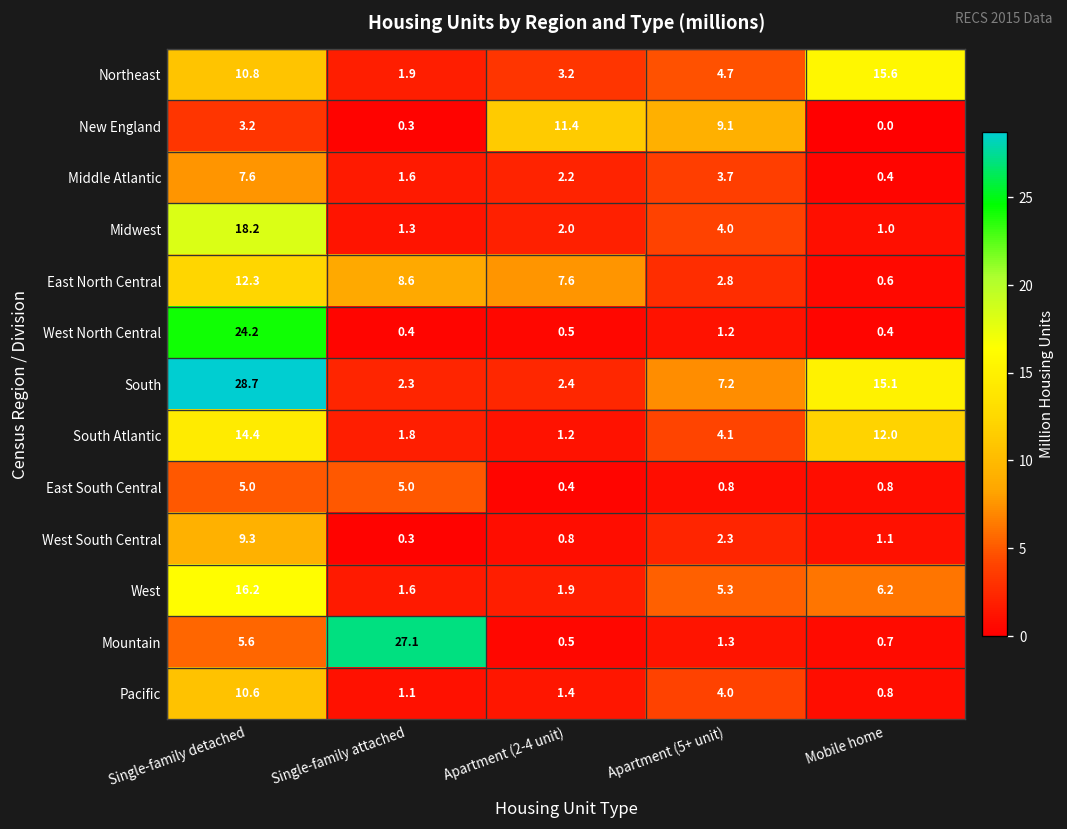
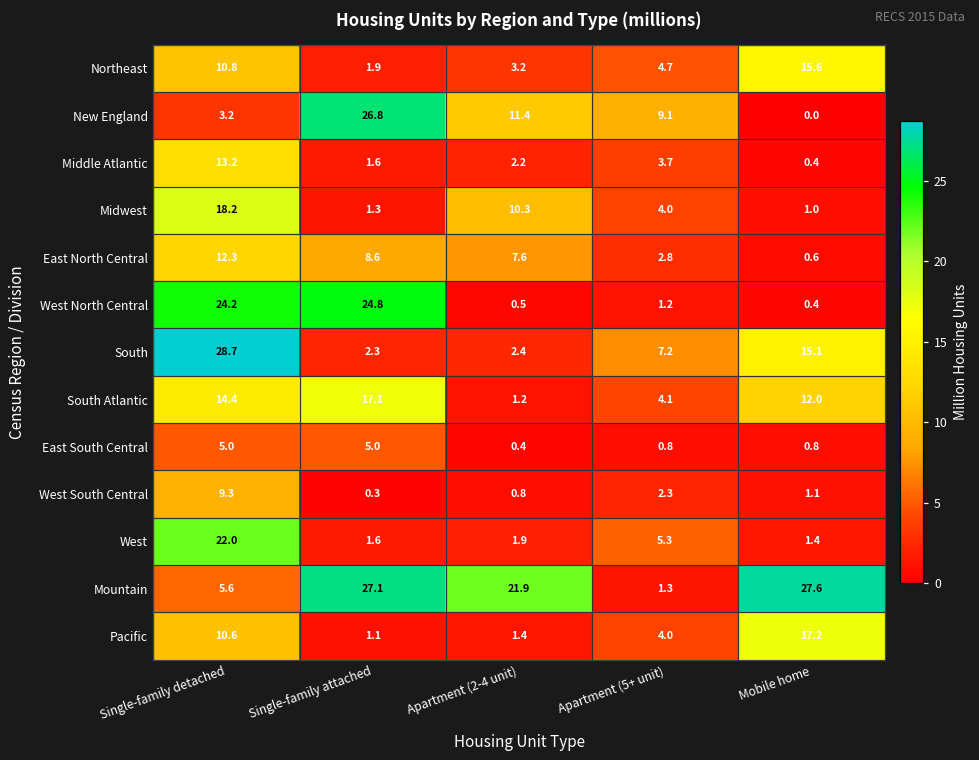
New England, Single-family attached: 0.3 -> 26.8
Middle Atlantic, Single-family detached: 7.6 -> 13.2
Midwest, Apartment (2-4 unit): 2.0 -> 10.3
West North Central, Single-family attached: 0.4 -> 24.8
South Atlantic, Single-family attached: 1.8 -> 17.1
West, Single-family detached: 16.2 -> 22.0
West, Mobile home: 6.2 -> 1.4
Mountain, Apartment (2-4 unit): 0.5 -> 21.9
Mountain, Mobile home: 0.7 -> 27.6
Pacific, Mobile home: 0.8 -> 17.2
